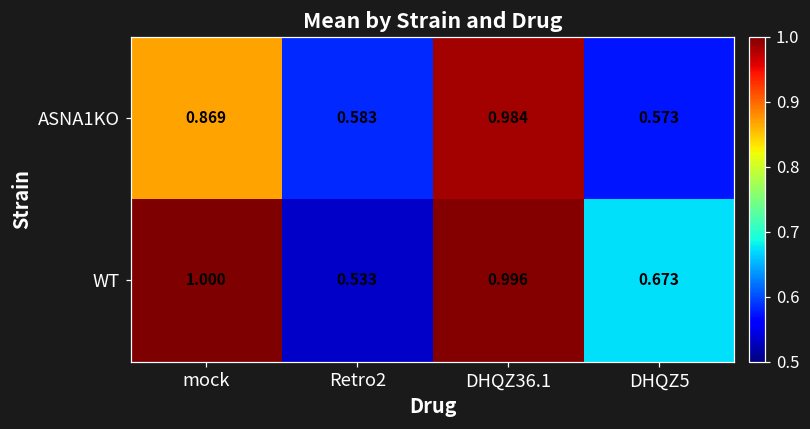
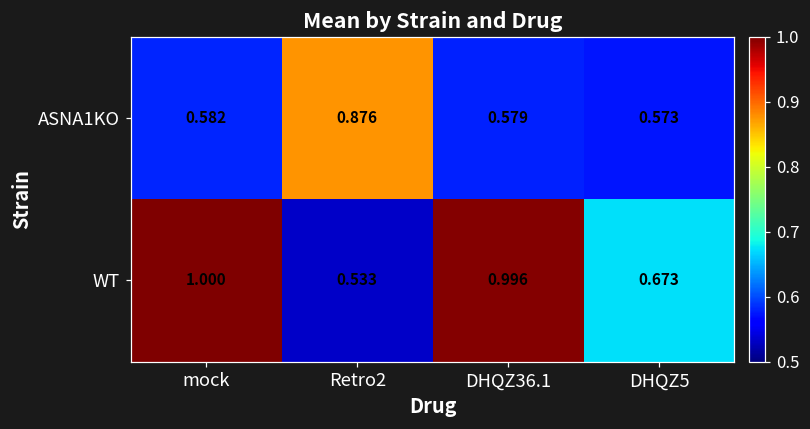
ASNA1KO, mock: 0.869 -> 0.582
ASNA1KO, Retro2: 0.583 -> 0.876
ASNA1KO, DHQZ36.1: 0.984 -> 0.579
